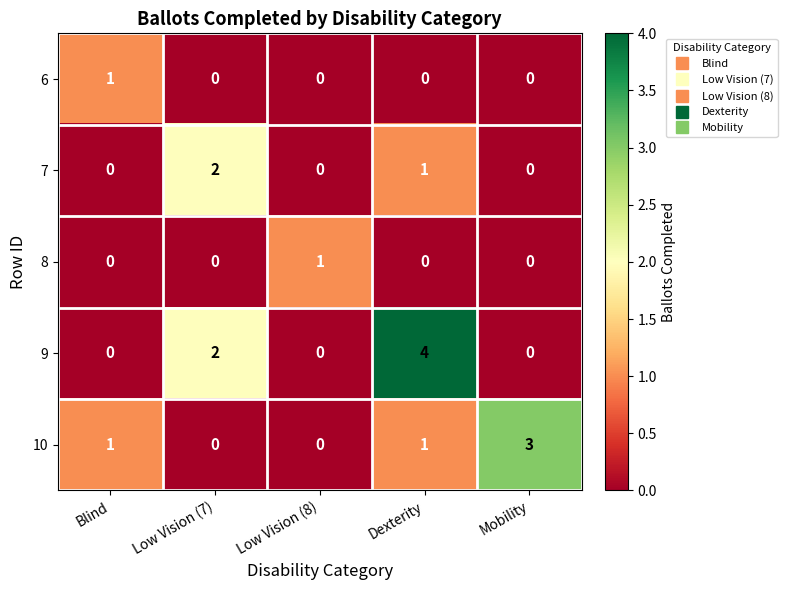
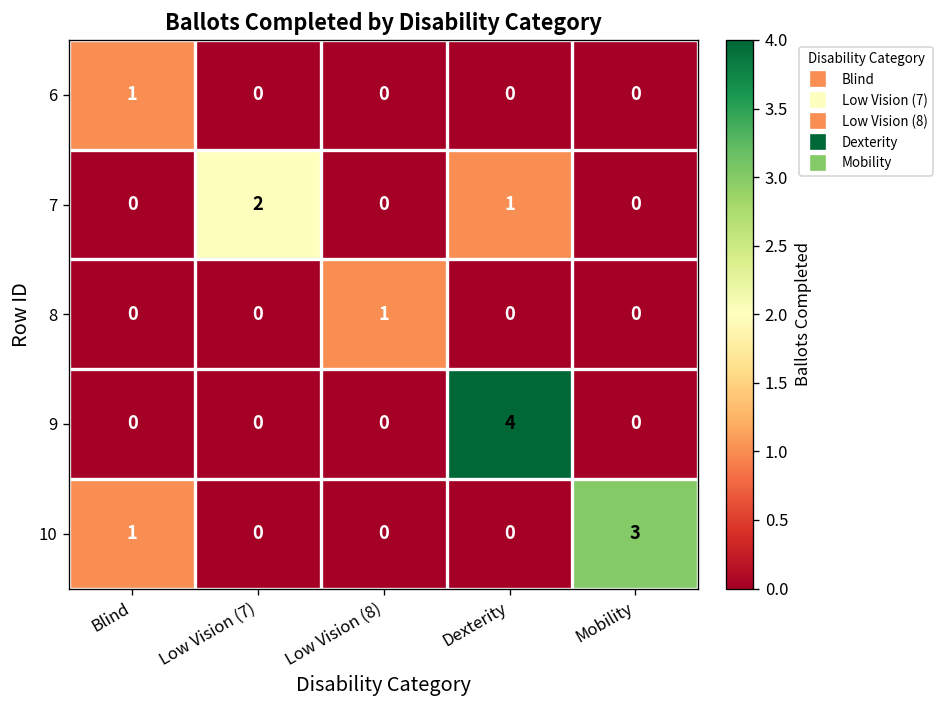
9, Low Vision (7): 2 -> 0
10, Dexterity: 1 -> 0
